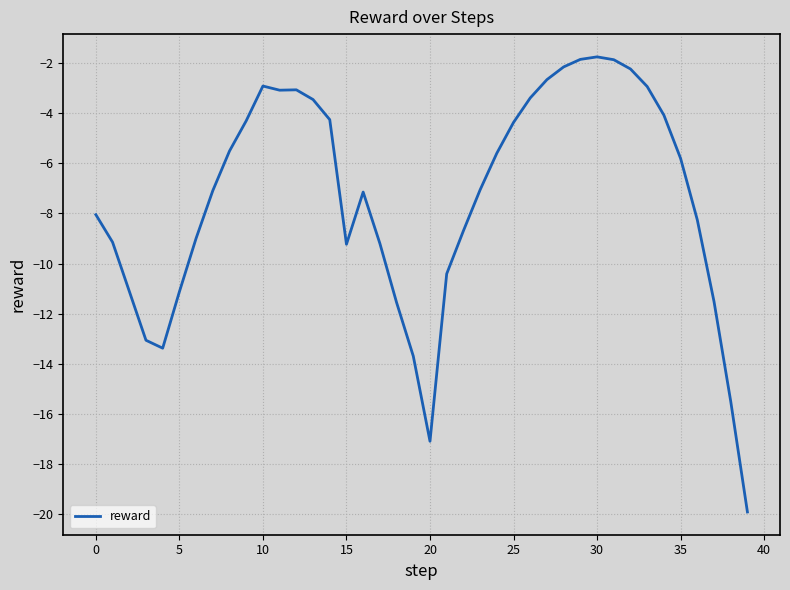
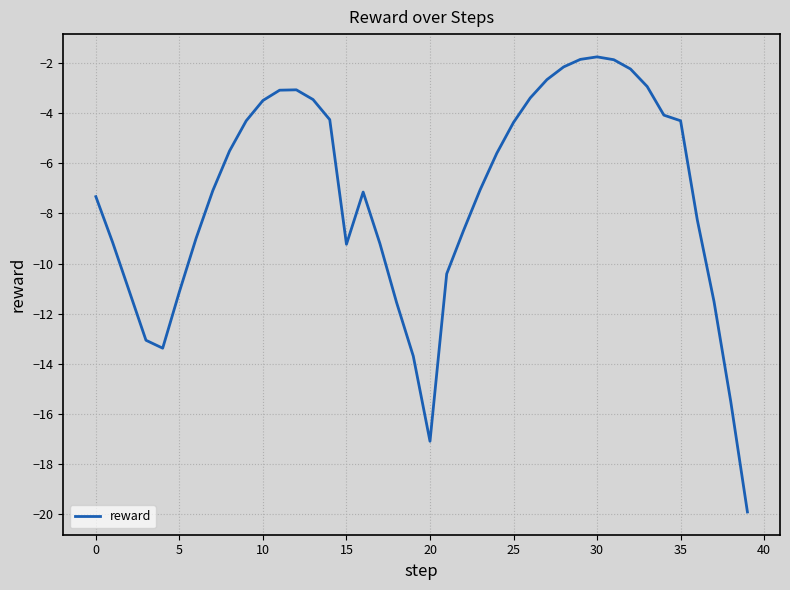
0: -8.1 -> -7.3
10: -2.9 -> -3.5
35: -5.8 -> -4.3
